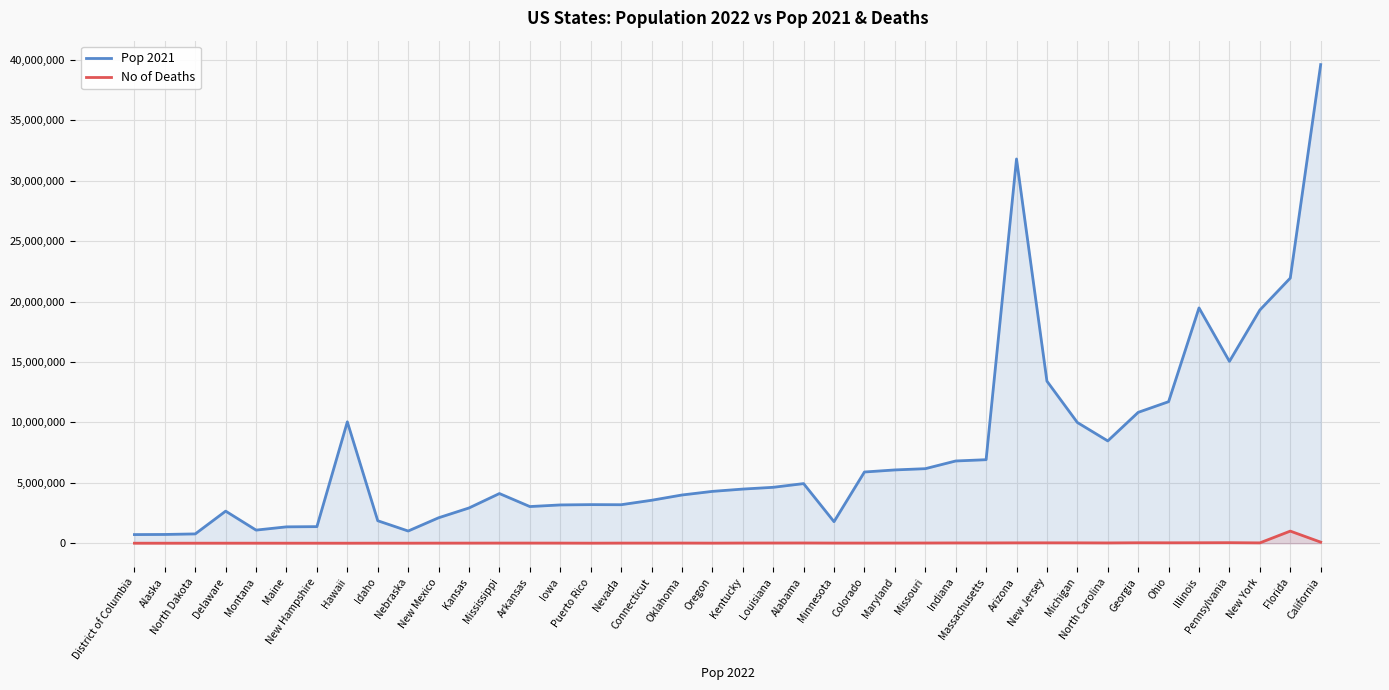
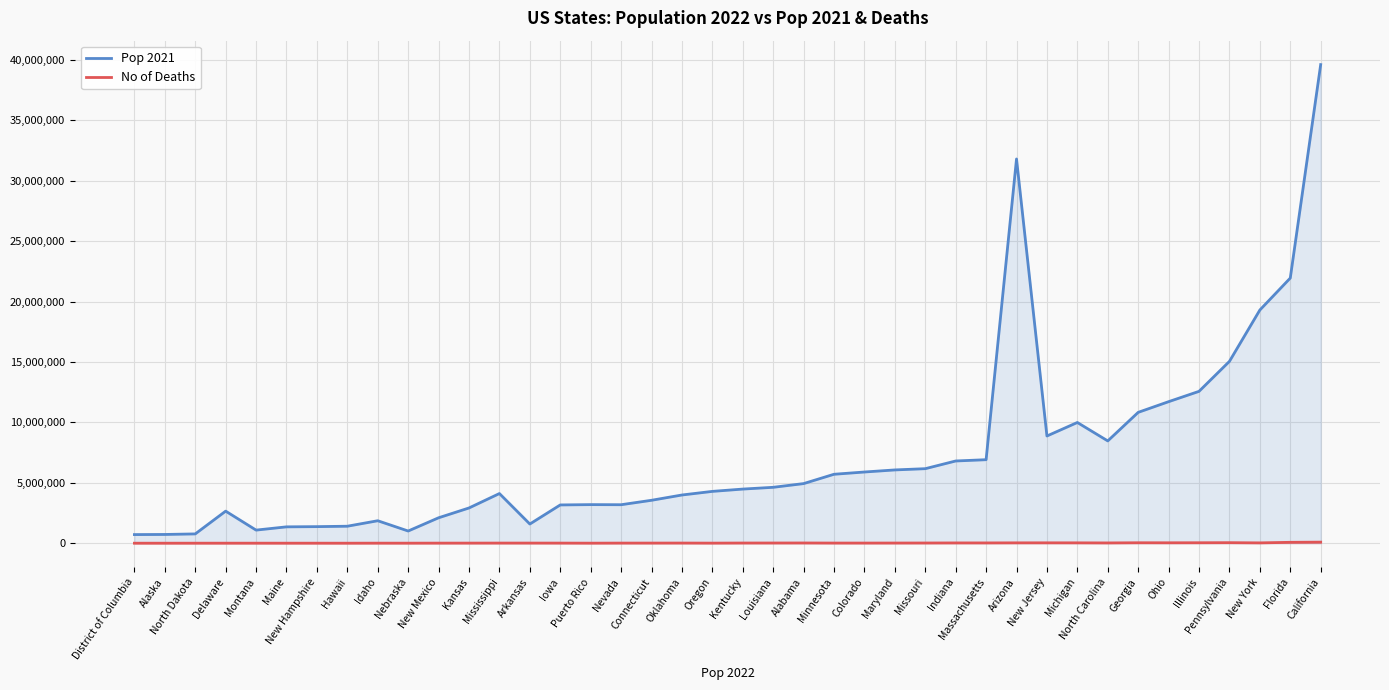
Pop 2021, Hawaii: 10,000,000 -> 1,400,000
Pop 2021, Arkansas: 3,000,000 -> 1,600,000
Pop 2021, Minnesota: 1,800,000 -> 5,700,000
Pop 2021, New Jersey: 13,400,000 -> 8,900,000
Pop 2021, Illinois: 19,500,000 -> 12,600,000
No of Deaths, Florida: 1,000,000 -> 100,000
